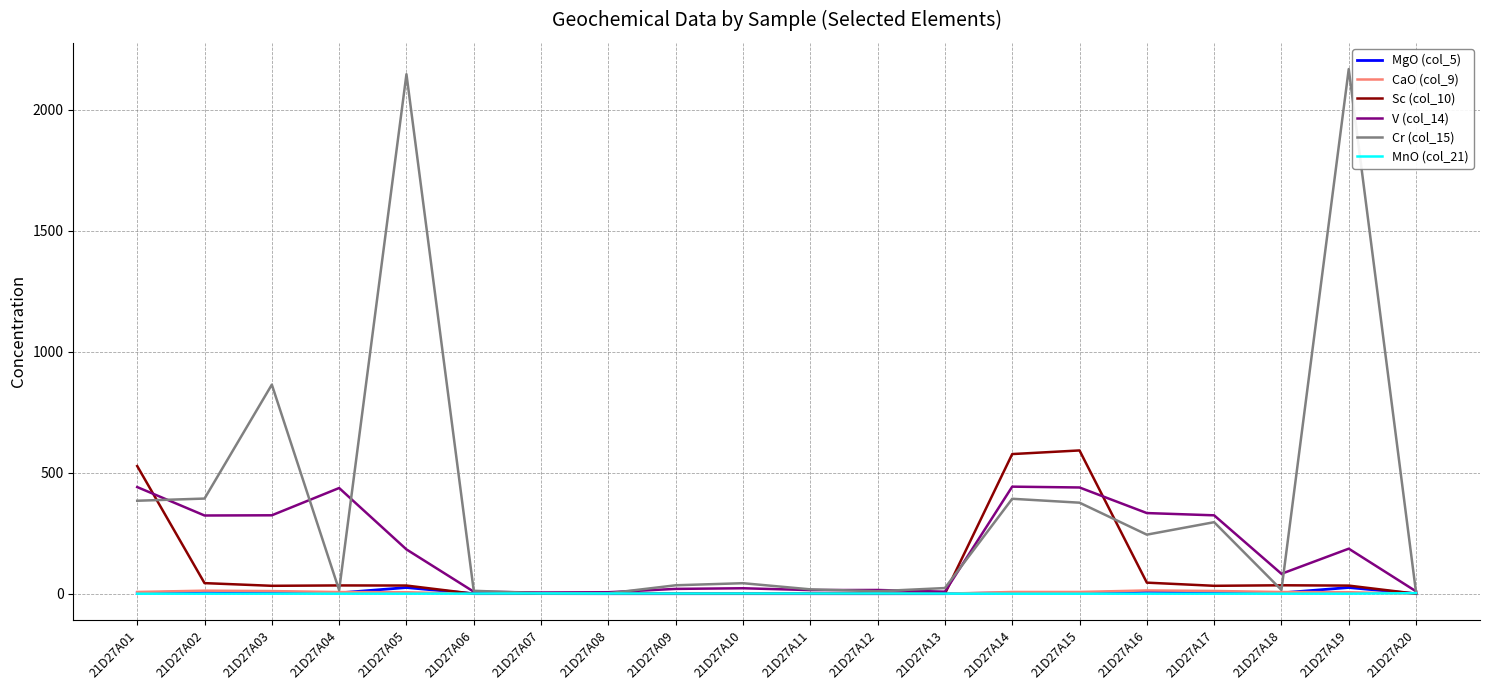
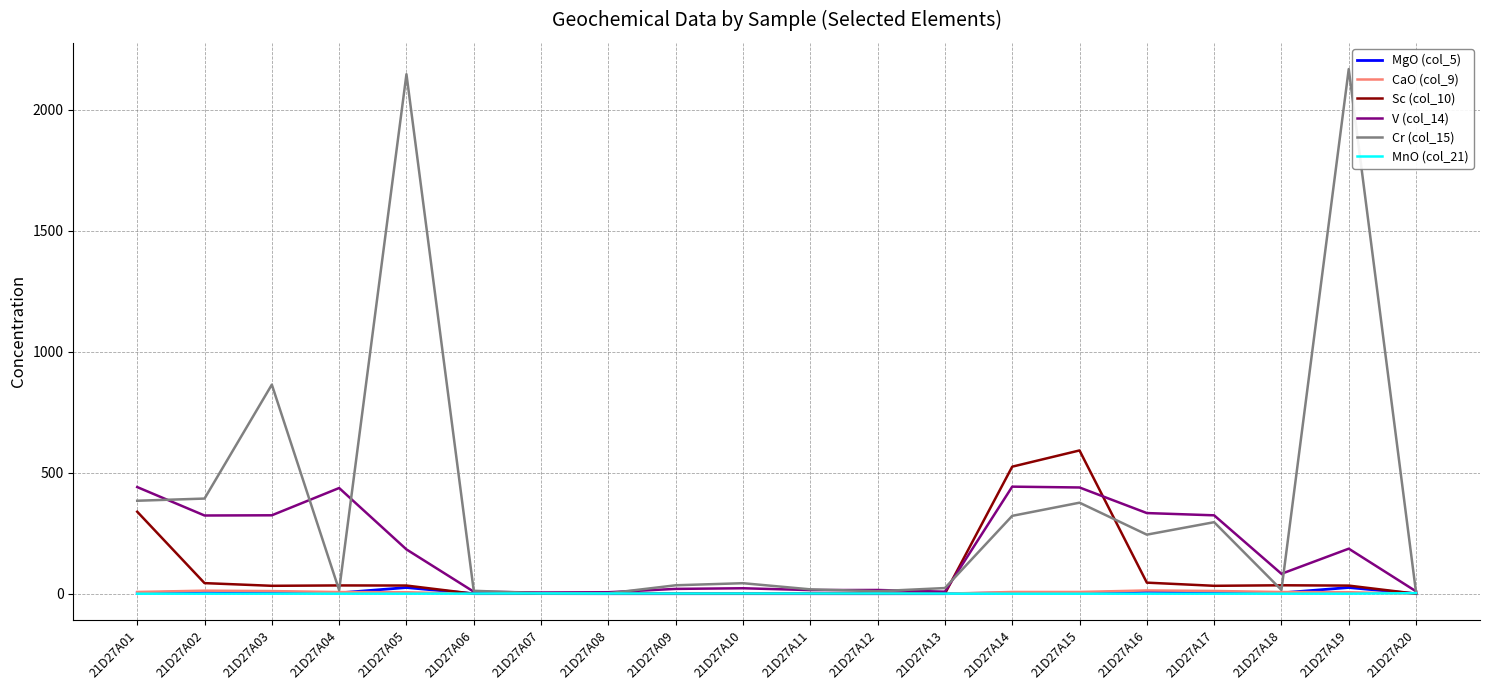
Sc (col_10), 21D27A01: 530 -> 340
Sc (col_10), 21D27A14: 580 -> 530
Cr (col_15), 21D27A14: 390 -> 320
